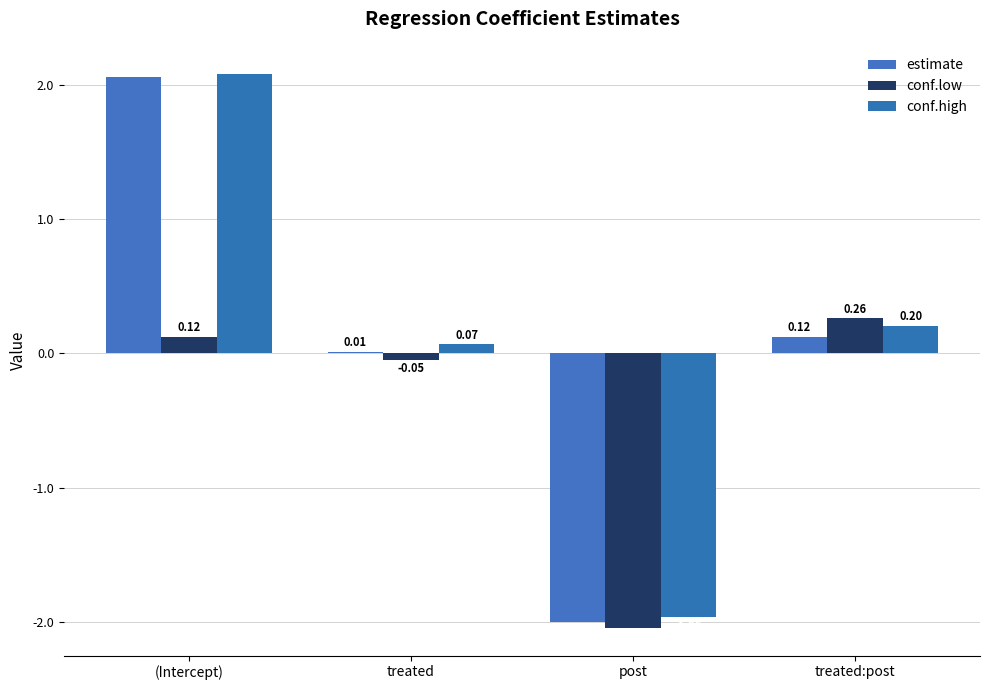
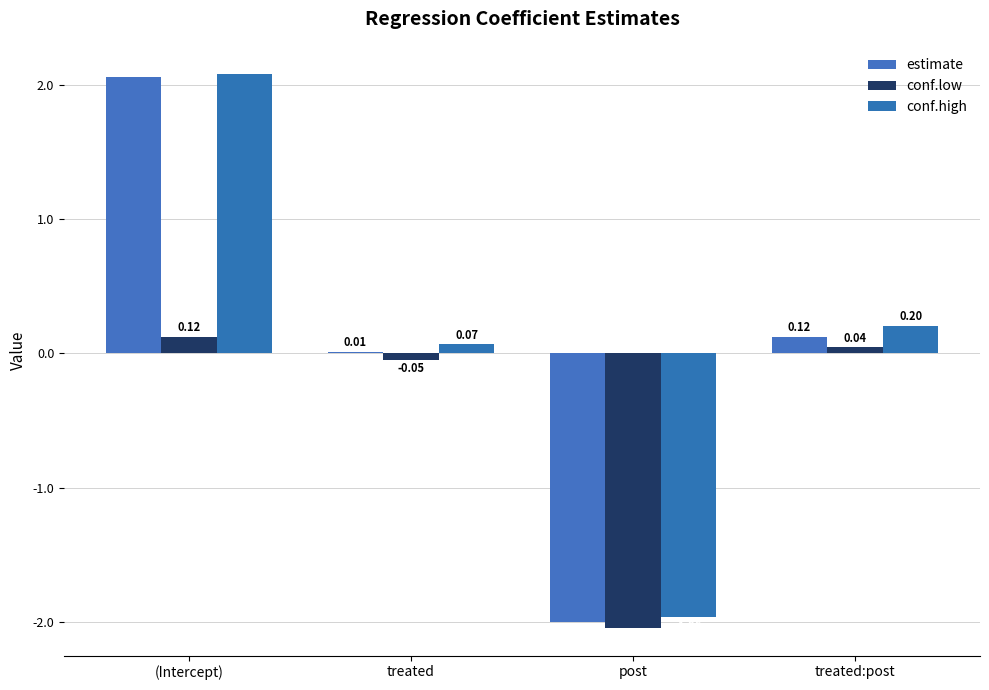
conf.low, treated:post: 0.26 -> 0.04
